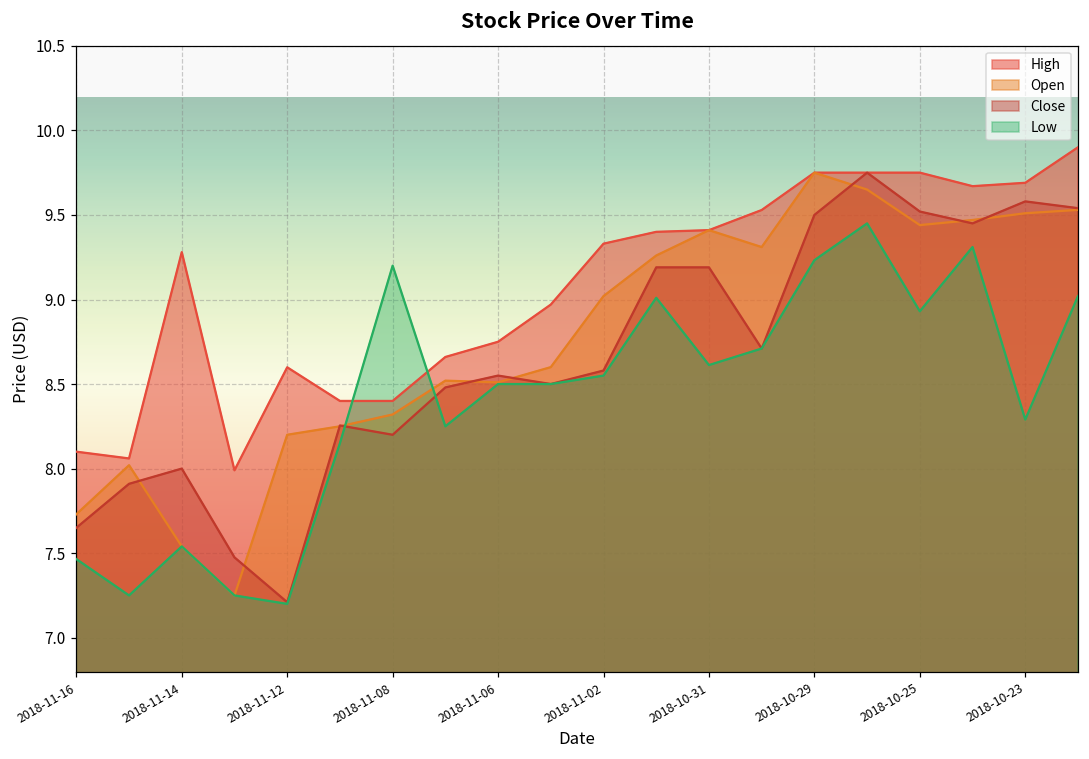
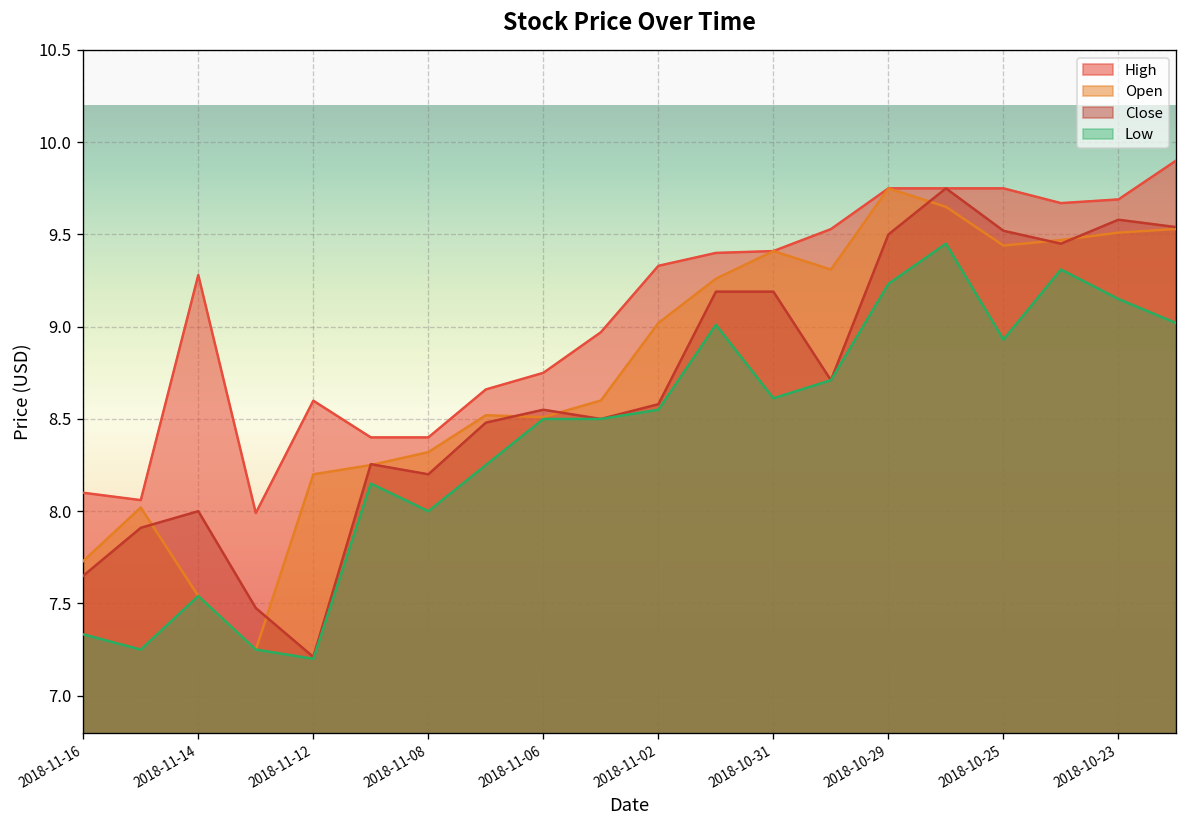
Low, 2018-11-16: 7.46 -> 7.33
Low, 2018-11-08: 9.2 -> 8.0
Low, 2018-10-23: 8.29 -> 9.15
